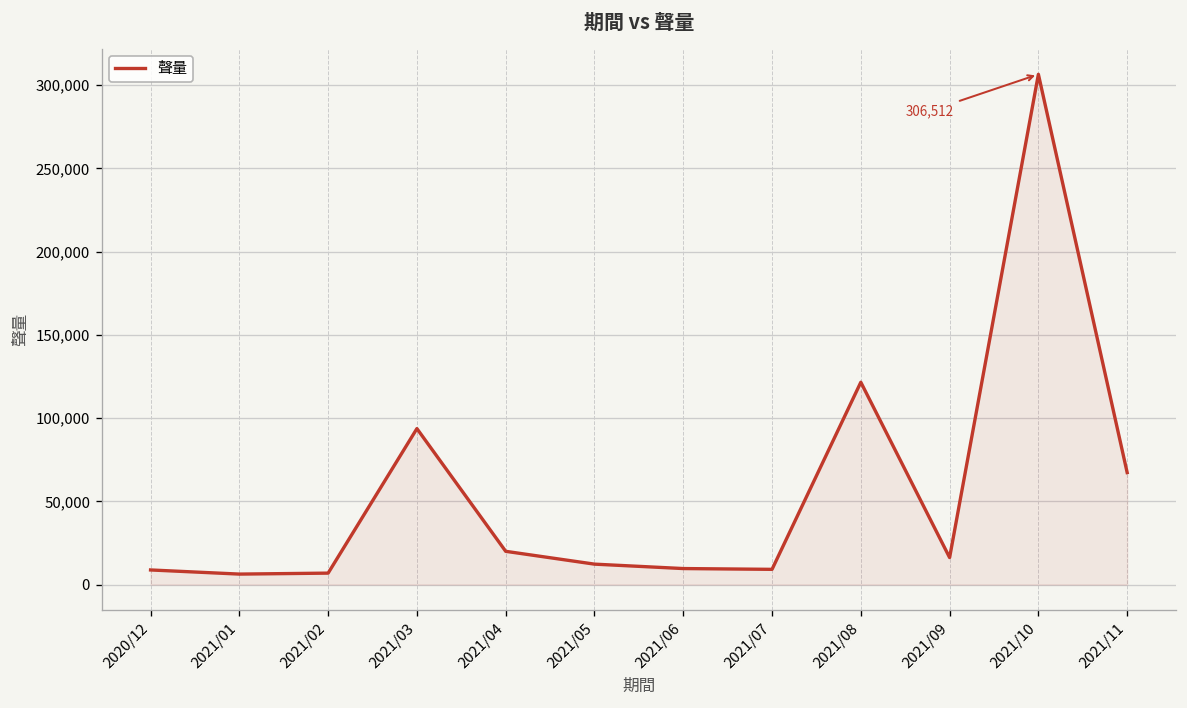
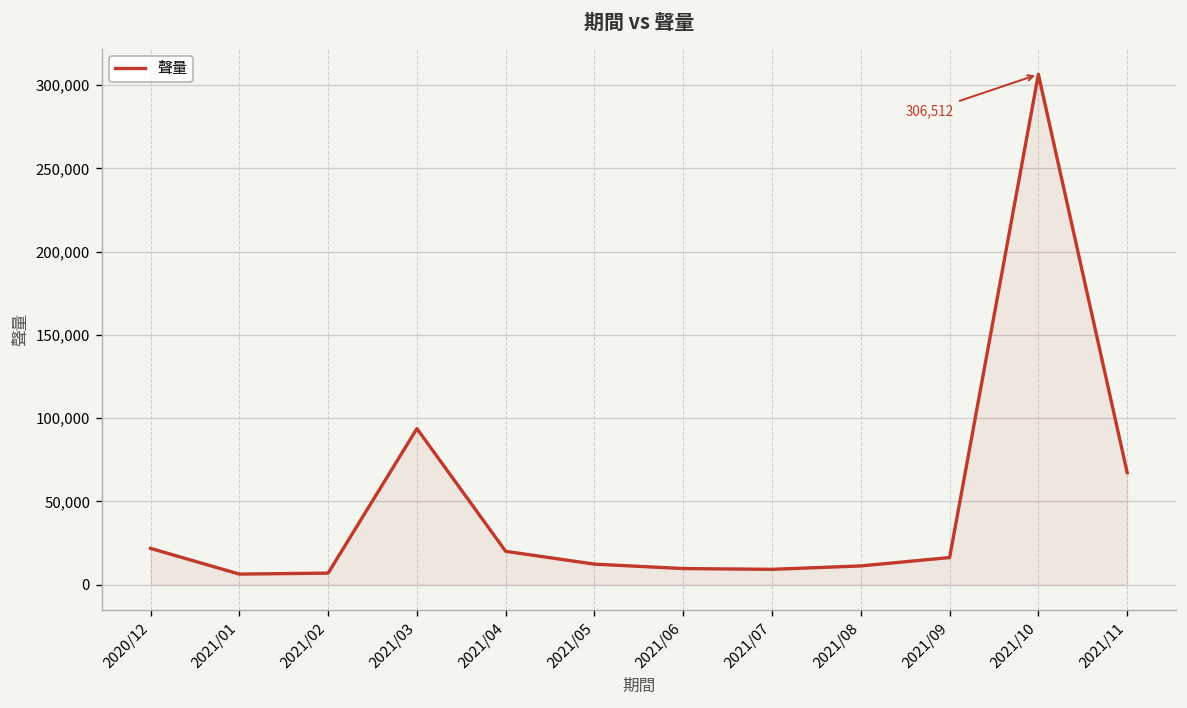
2020/12: 9,000 -> 22,000
2021/08: 122,000 -> 11,000
